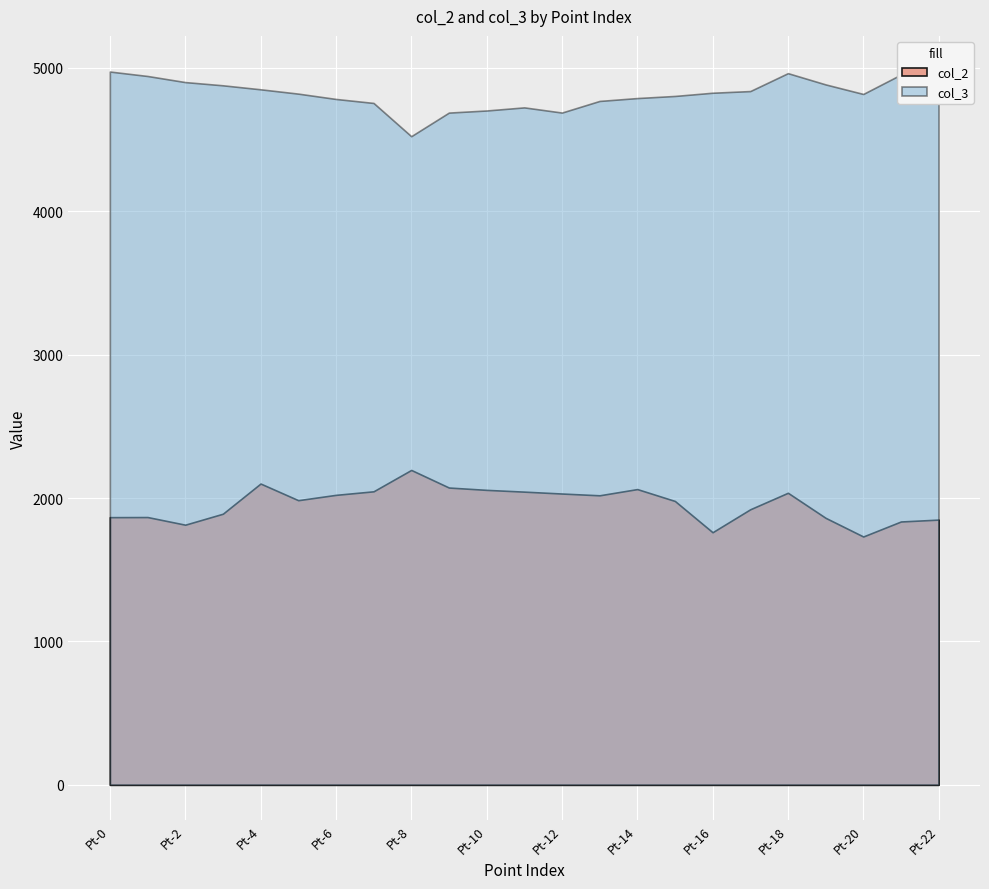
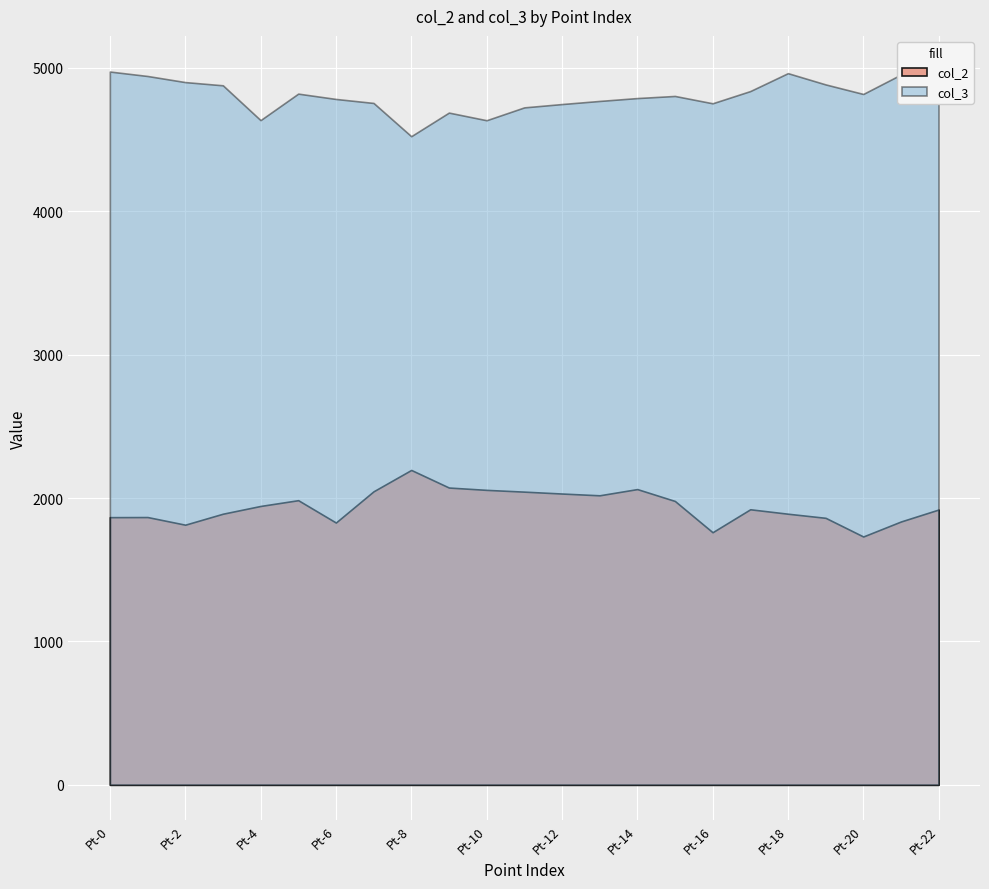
col_2, Pt-4: 2100 -> 1940
col_3, Pt-4: 4850 -> 4640
col_2, Pt-6: 2020 -> 1830
col_3, Pt-10: 4700 -> 4640
col_3, Pt-12: 4690 -> 4750
col_3, Pt-16: 4830 -> 4750
col_2, Pt-18: 2040 -> 1890
col_2, Pt-22: 1850 -> 1920
